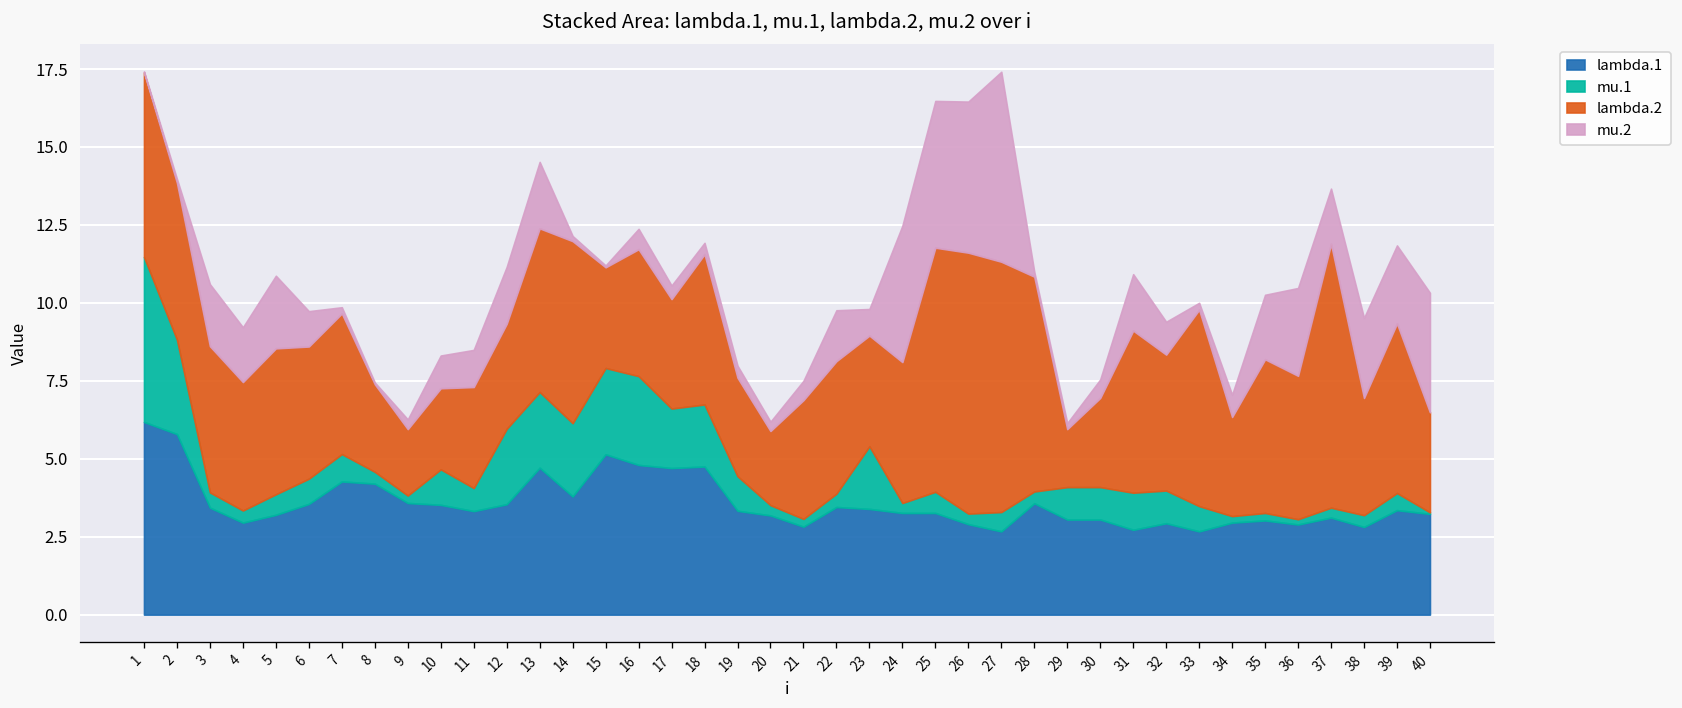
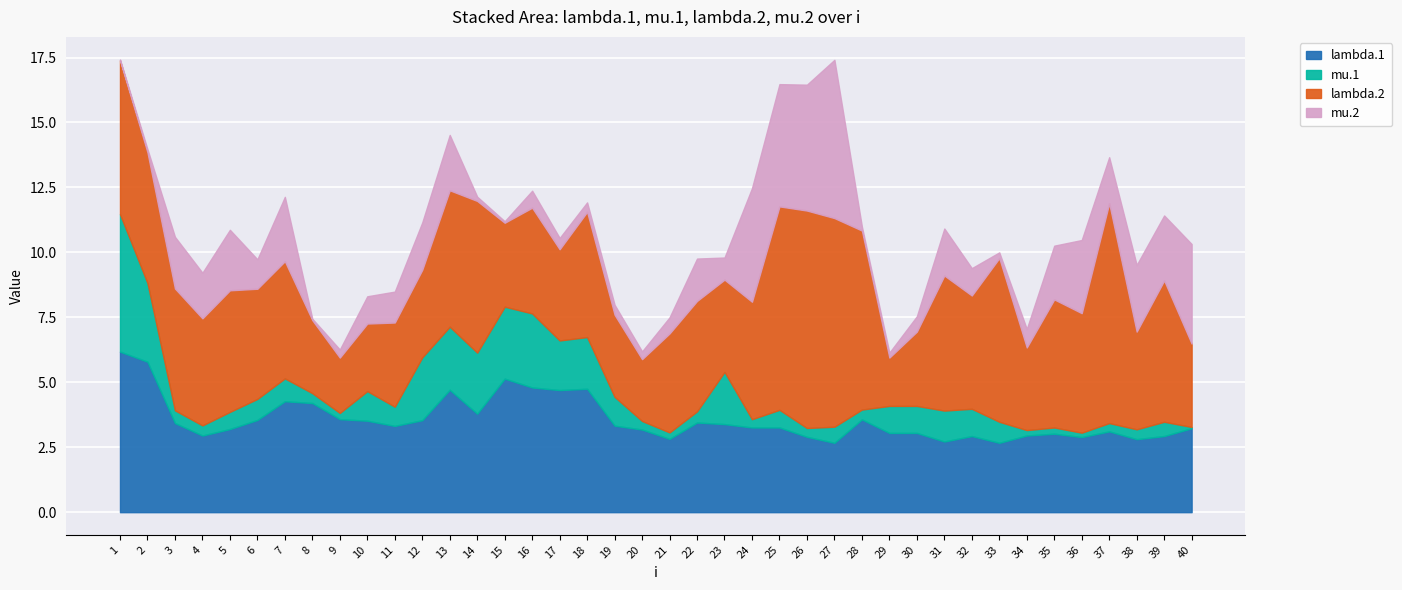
mu.2, 7: 0.2 -> 2.5
lambda.1, 39: 3.4 -> 2.9
